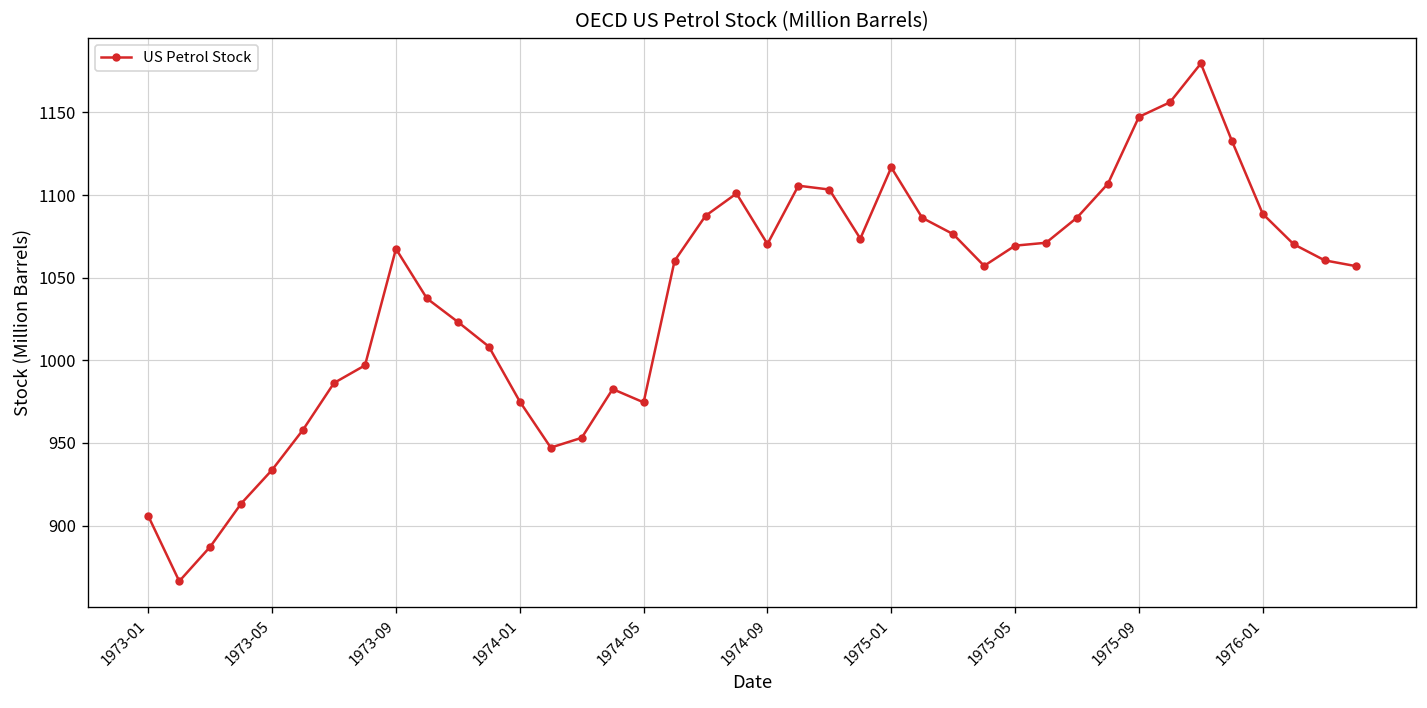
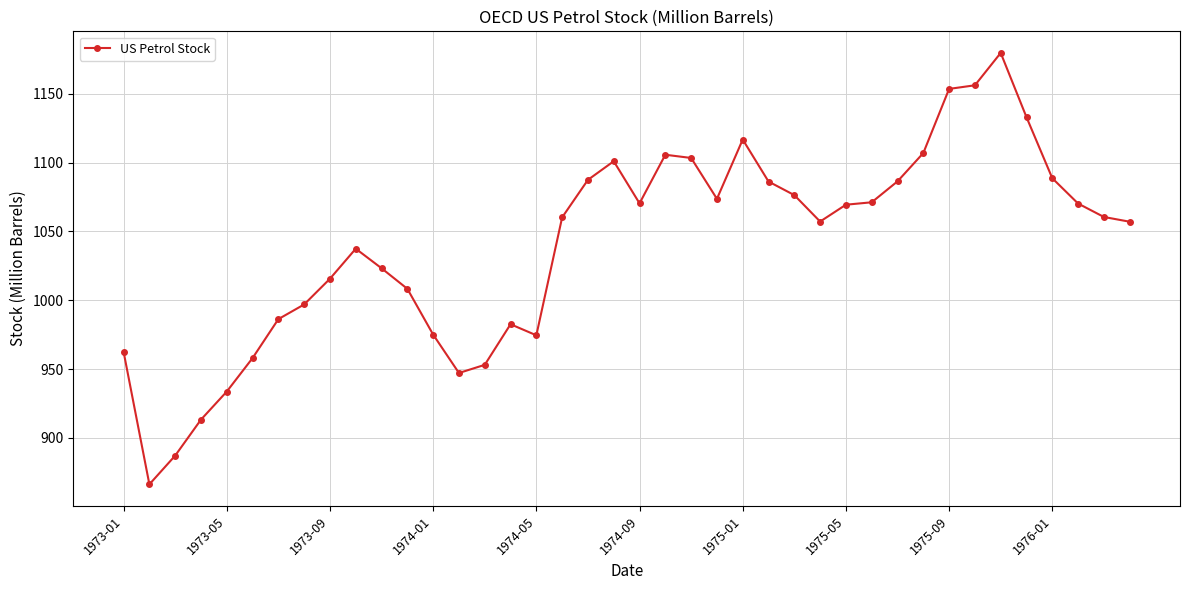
1973-01: 906 -> 963
1973-09: 1067 -> 1016
1975-09: 1147 -> 1154
